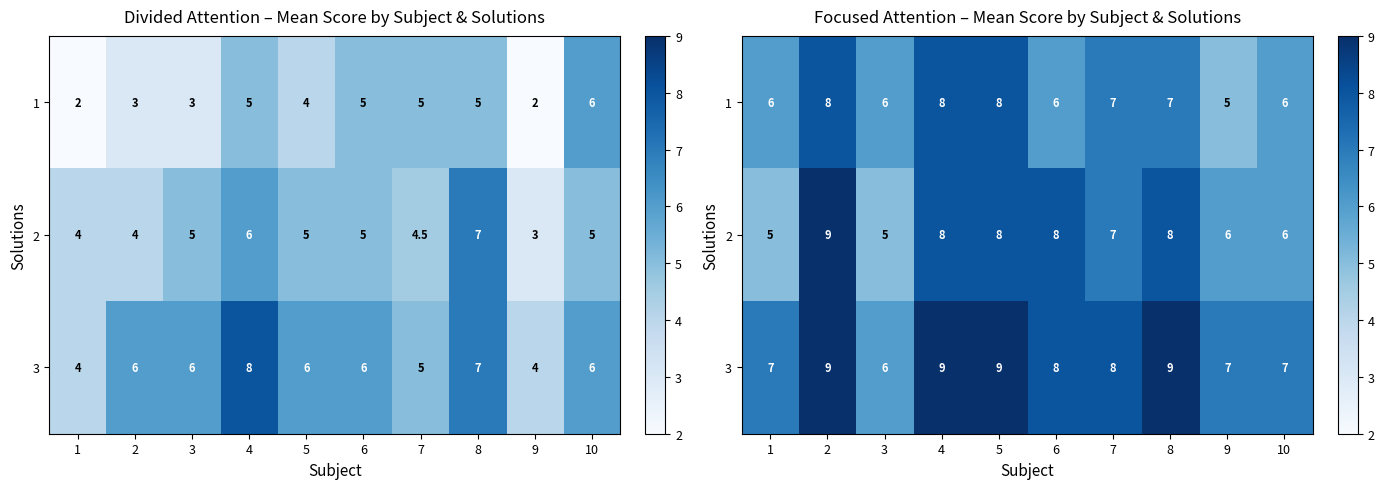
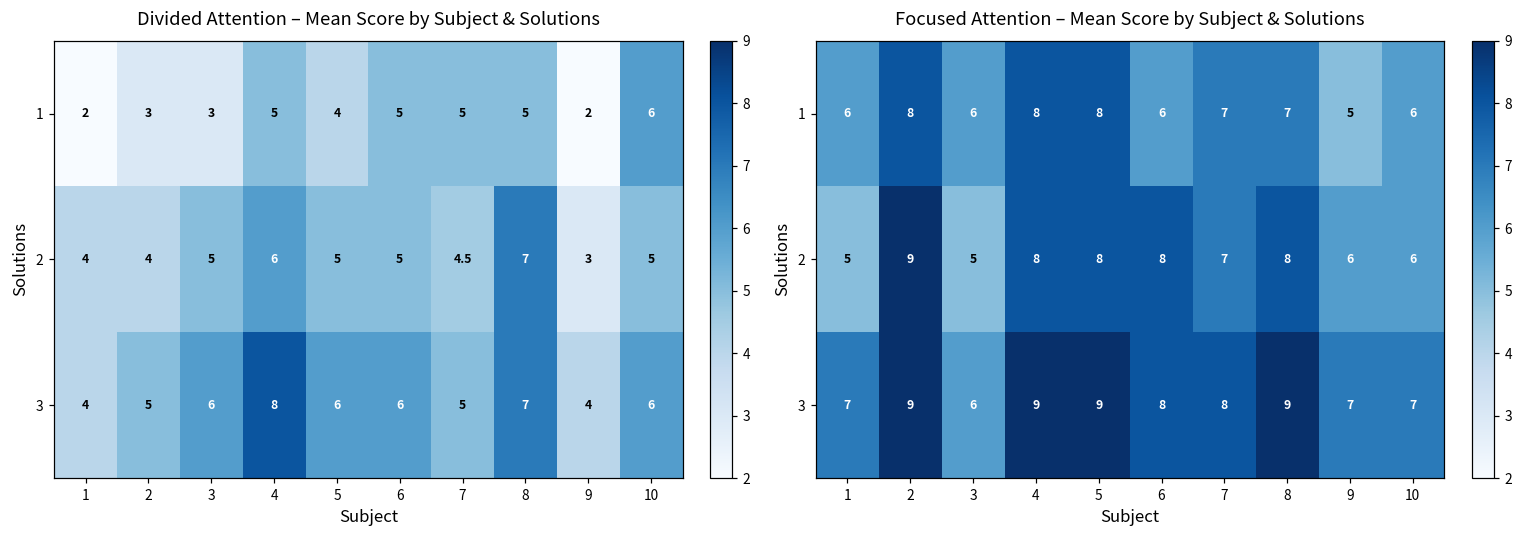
Divided Attention – Mean Score by Subject & Solutions, 3, 2: 6 -> 5
